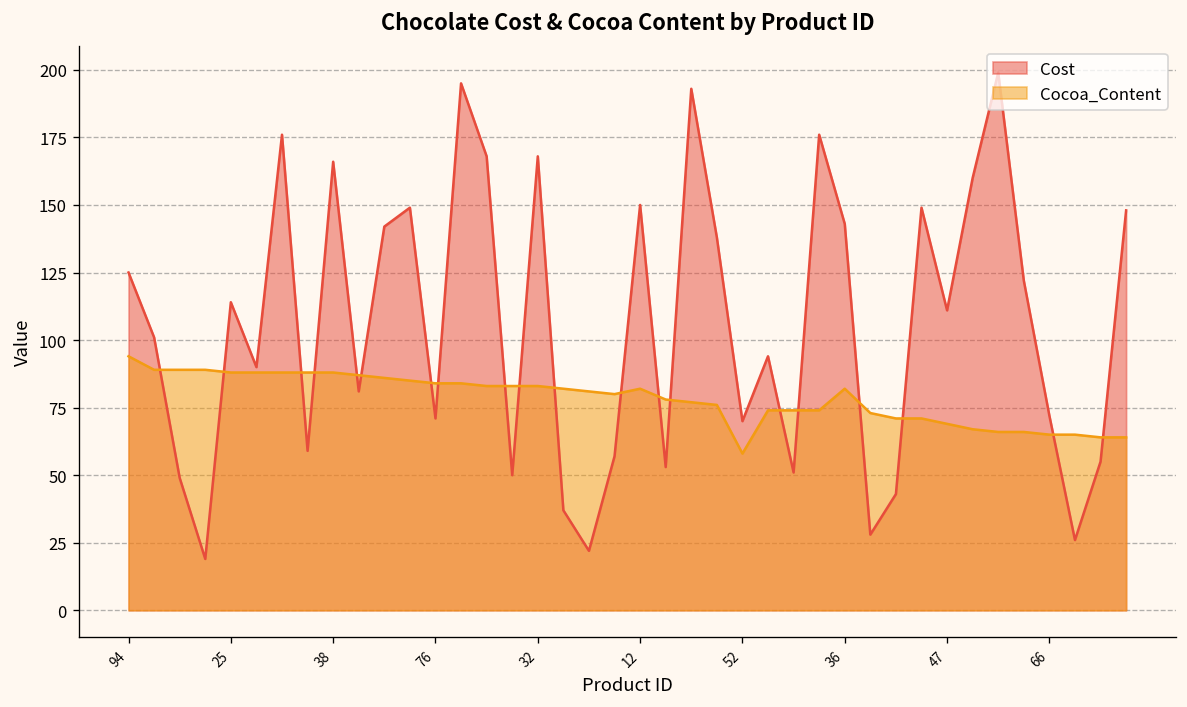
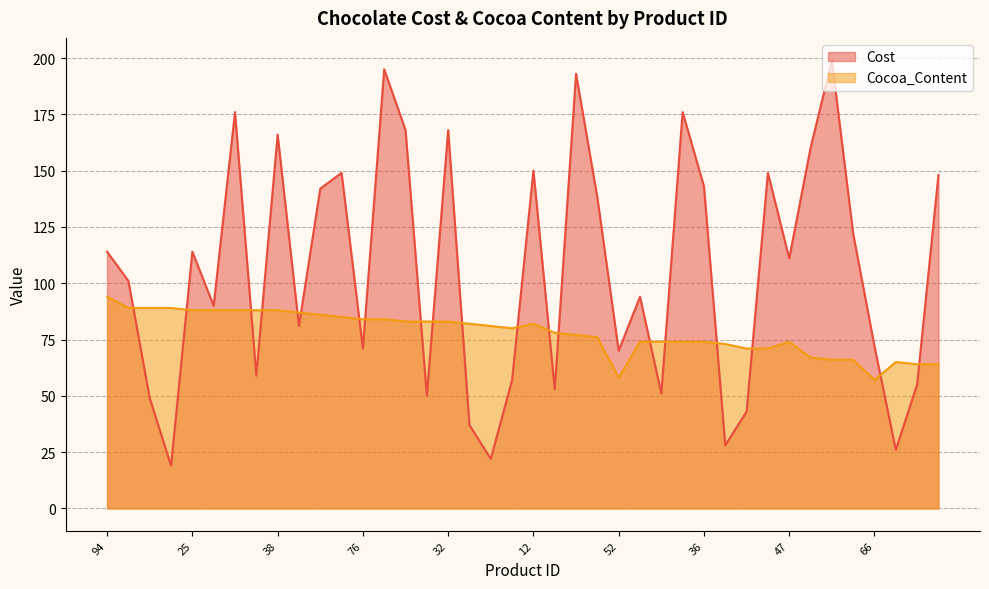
Cost, 94: 125 -> 114
Cocoa_Content, 36: 82 -> 74
Cocoa_Content, 47: 69 -> 74
Cocoa_Content, 66: 65 -> 57
